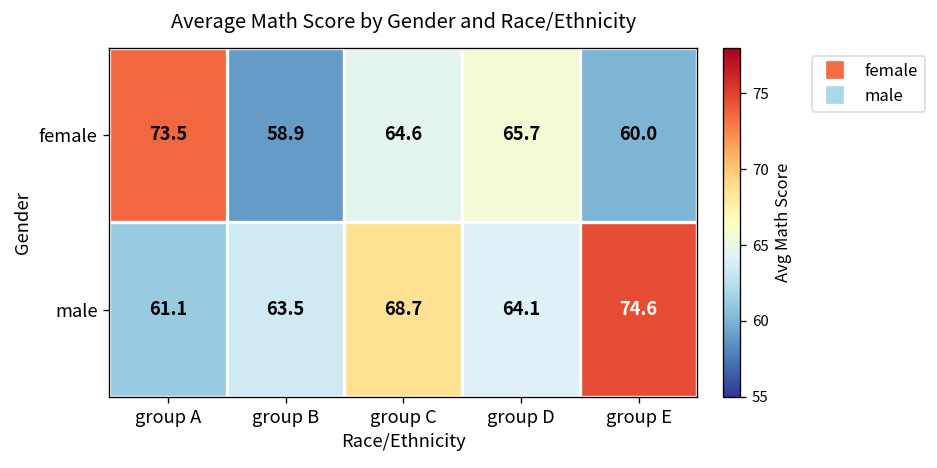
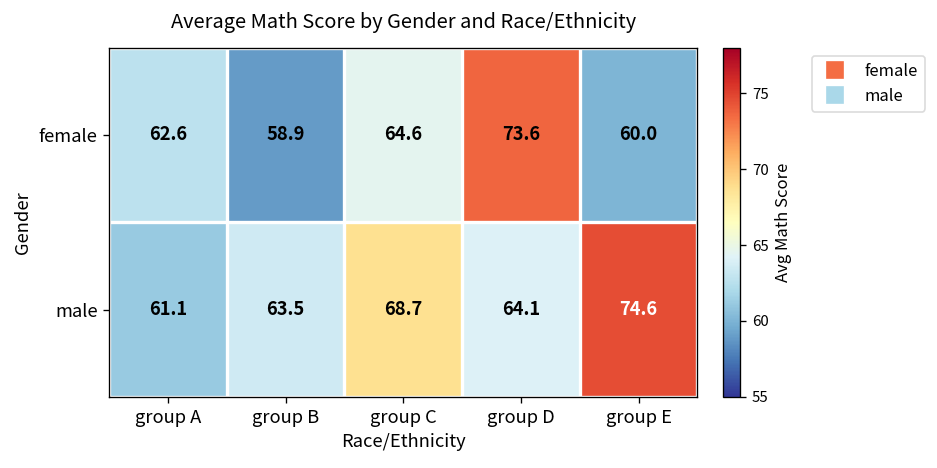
female, group A: 73.5 -> 62.6
female, group D: 65.7 -> 73.6
